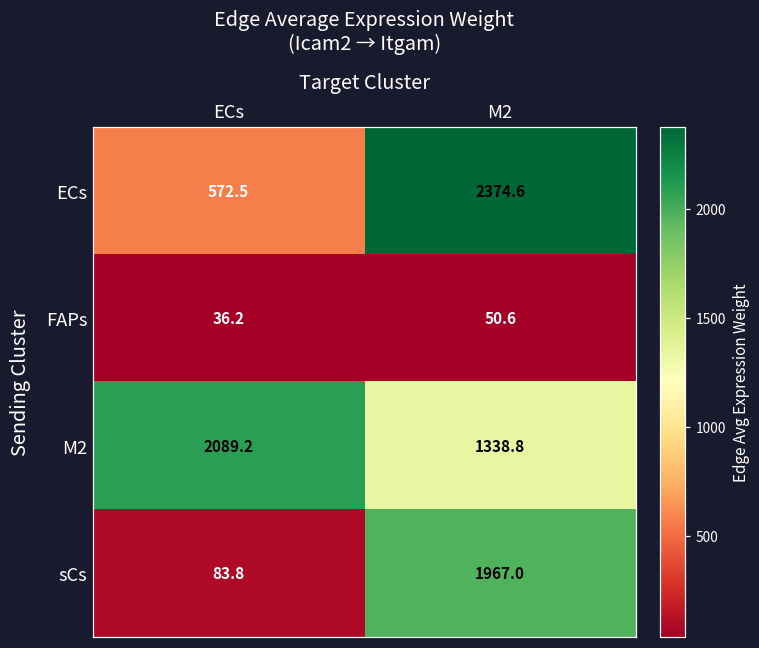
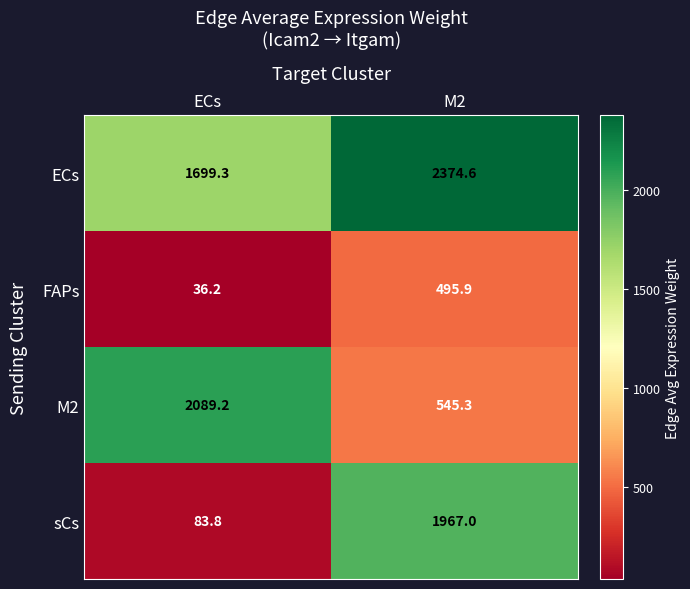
ECs, ECs: 572.5 -> 1699.3
FAPs, M2: 50.6 -> 495.9
M2, M2: 1338.8 -> 545.3
